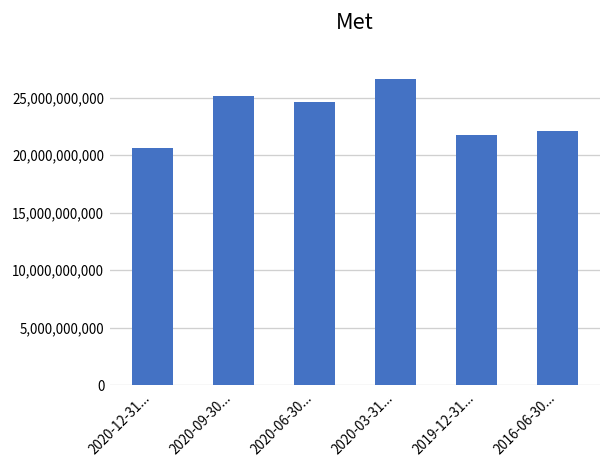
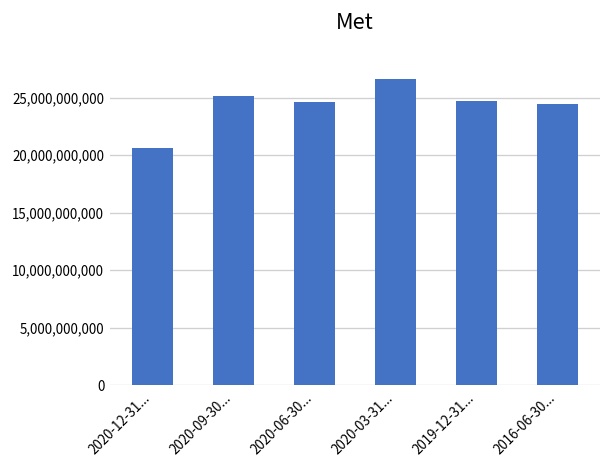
2019-12-31...: 22,000,000,000 -> 25,000,000,000
2016-06-30...: 22,000,000,000 -> 24,000,000,000
